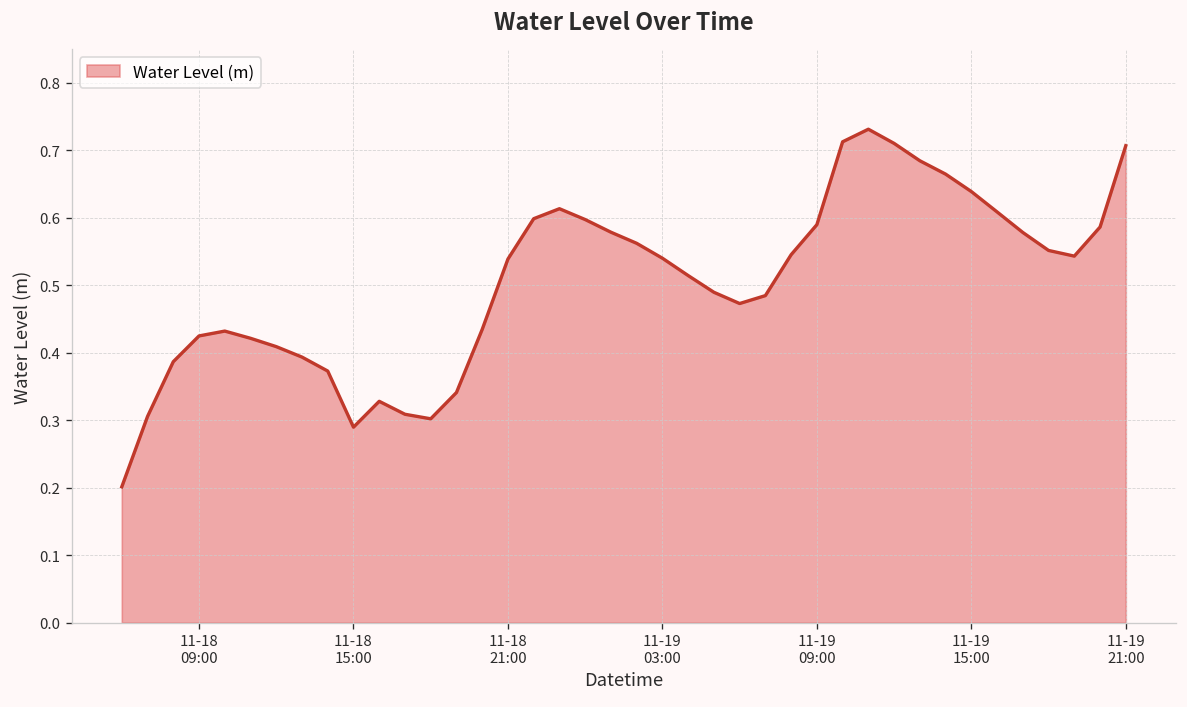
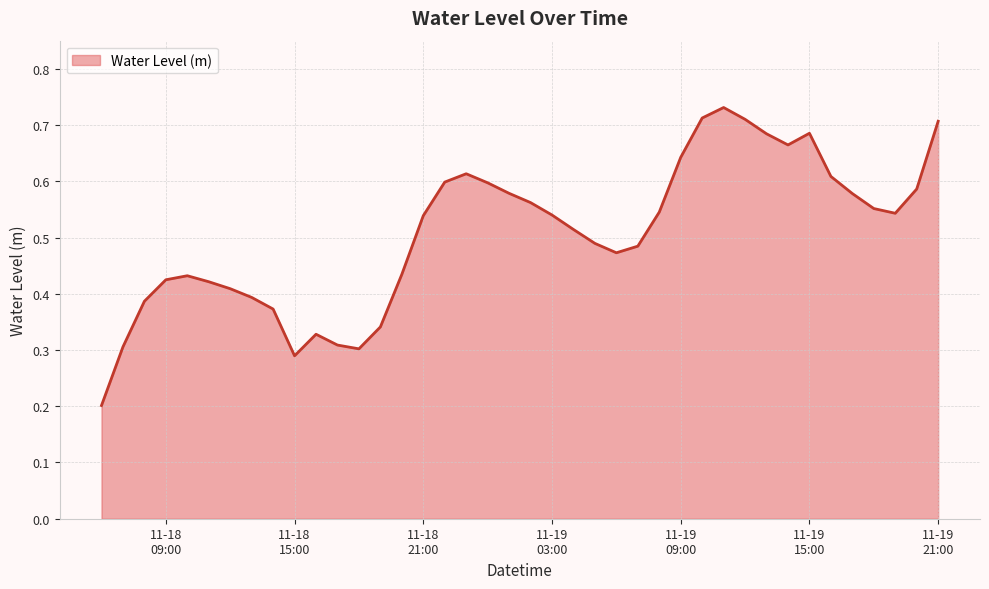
11-19 09:00: 0.59 -> 0.64
11-19 15:00: 0.64 -> 0.69
